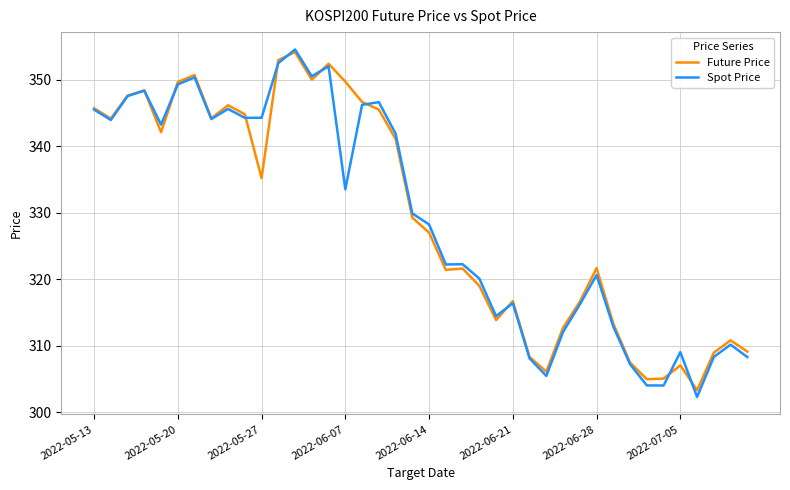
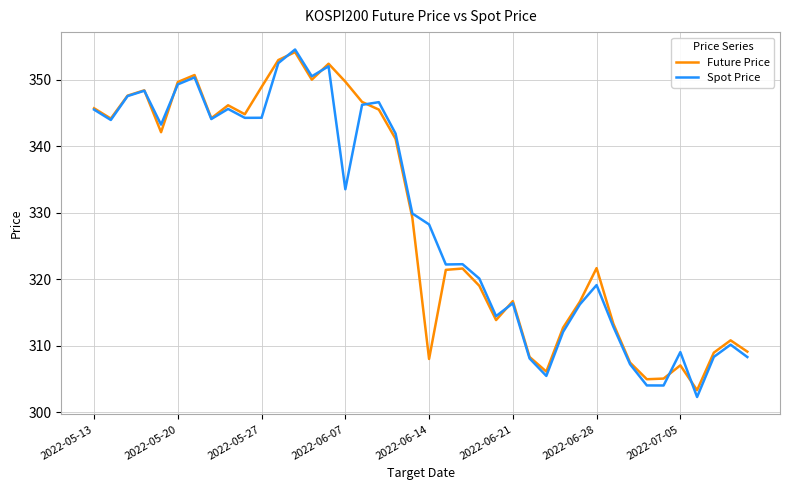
Future Price, 2022-05-27: 335 -> 349
Future Price, 2022-06-14: 327 -> 308
Spot Price, 2022-06-28: 321 -> 319
